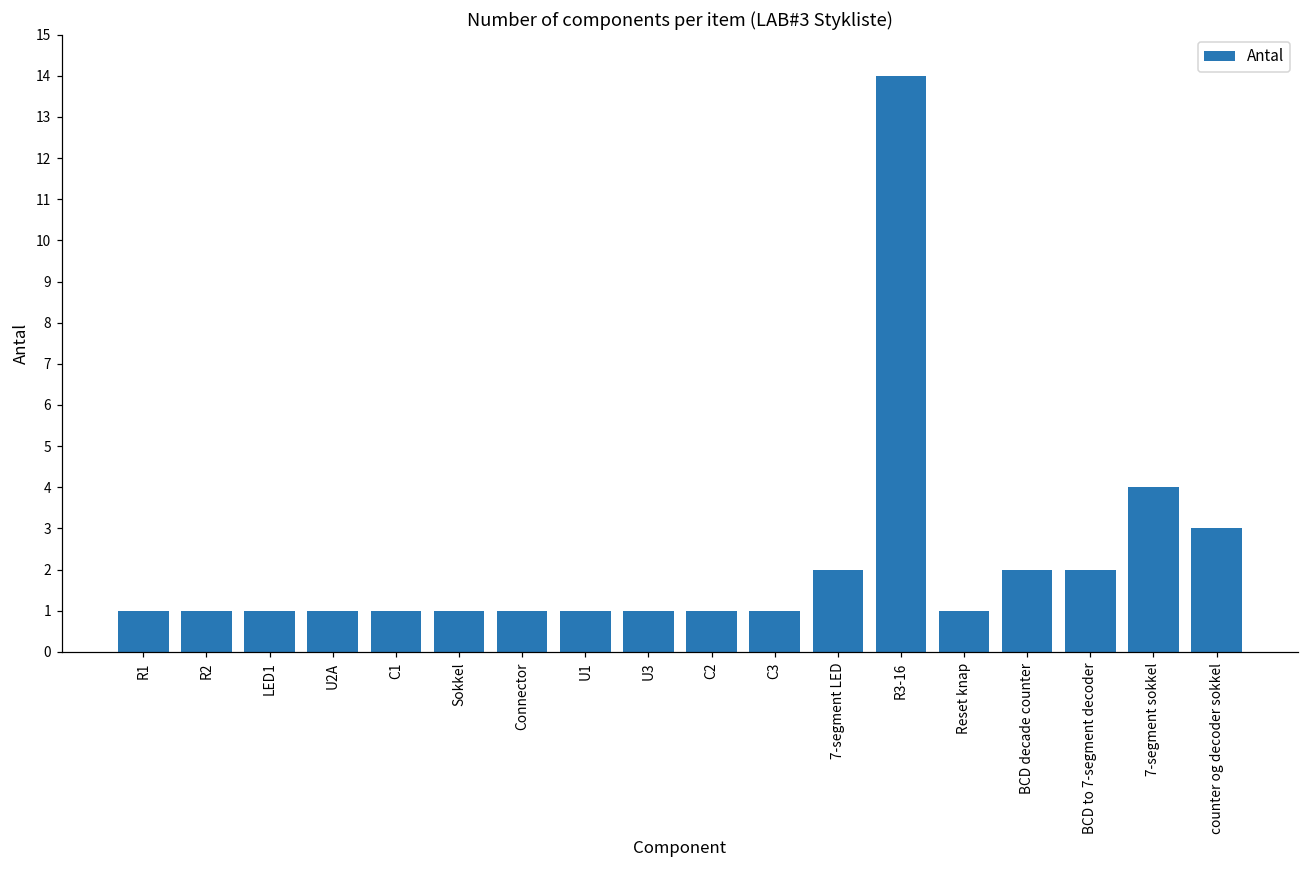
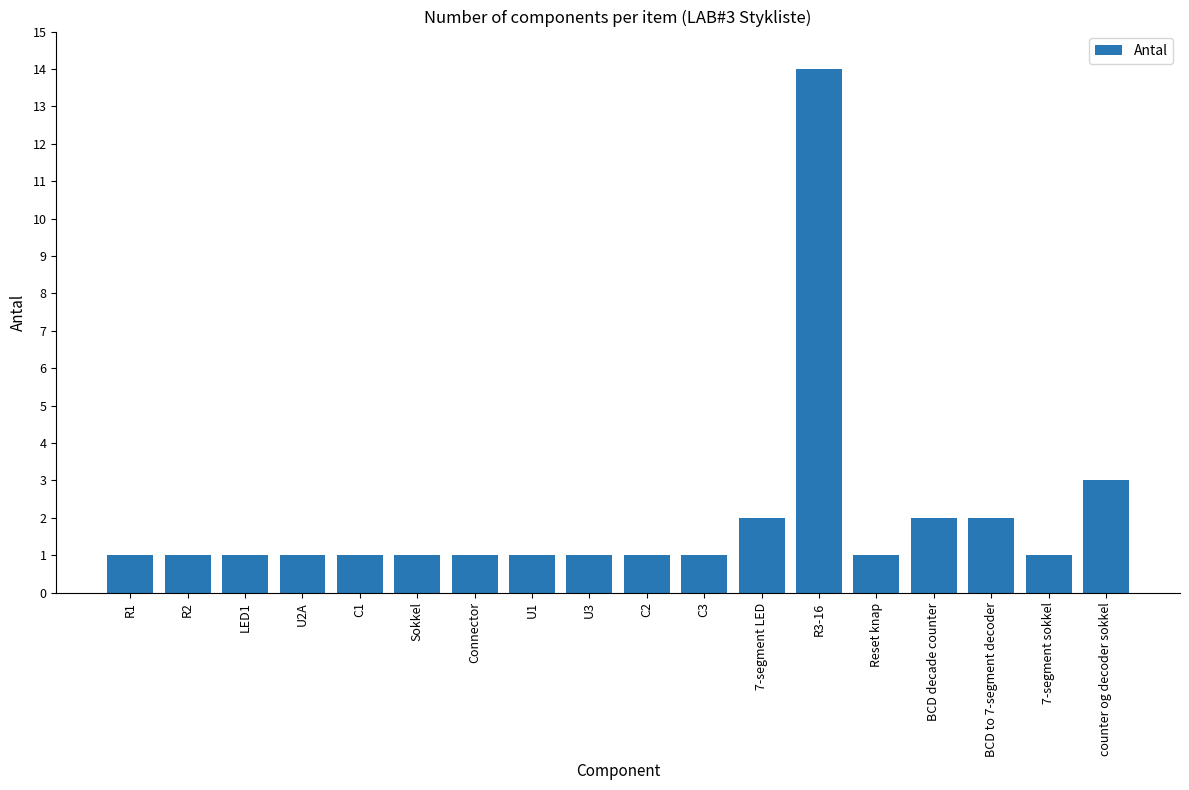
7-segment sokkel: 4 -> 1
